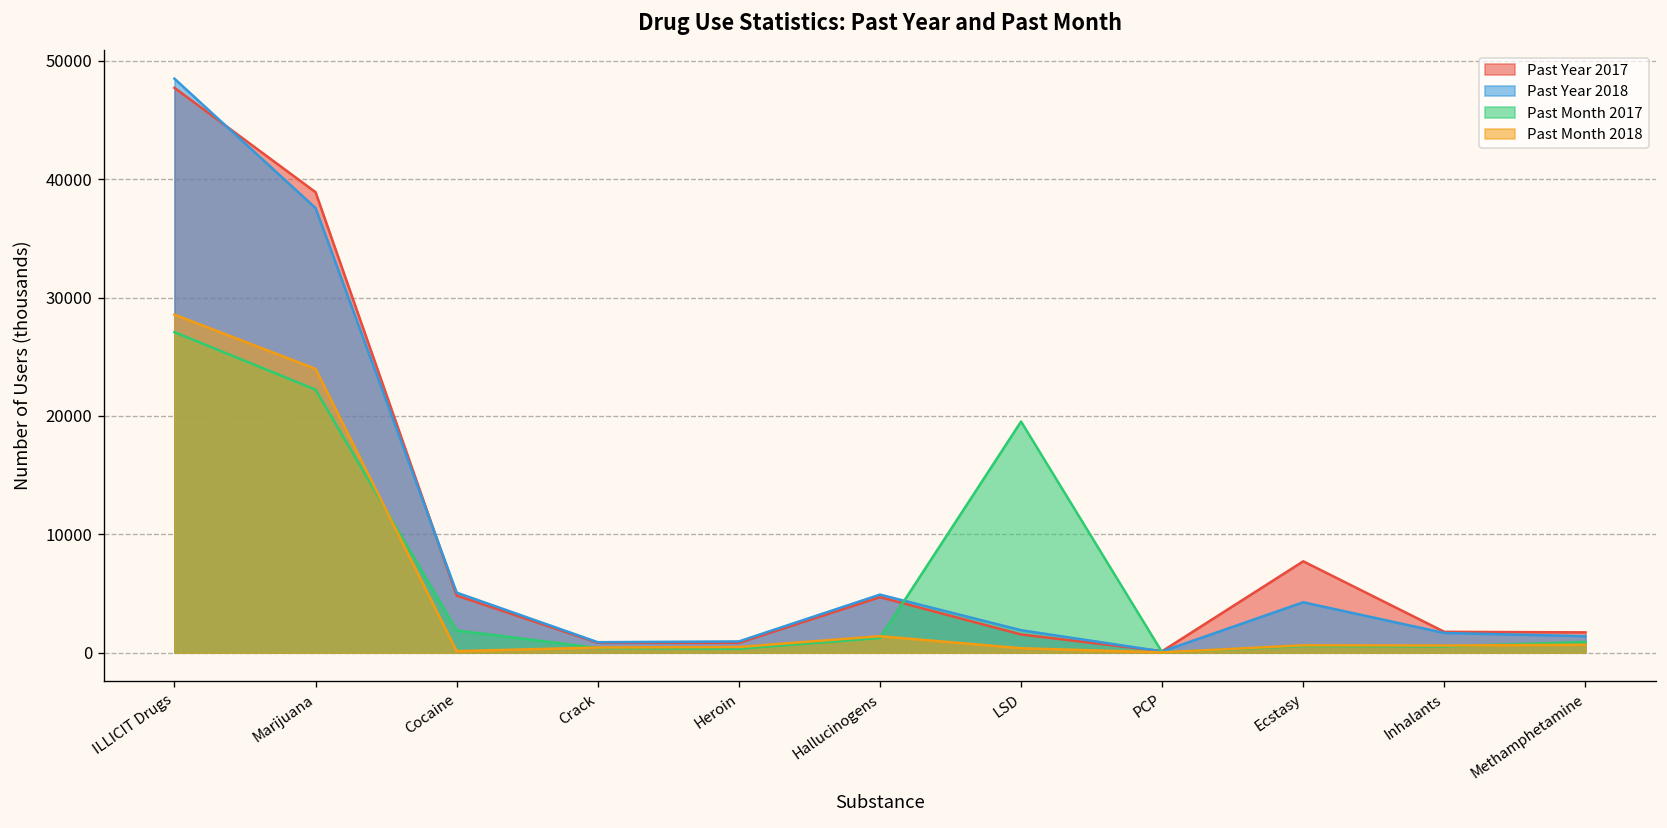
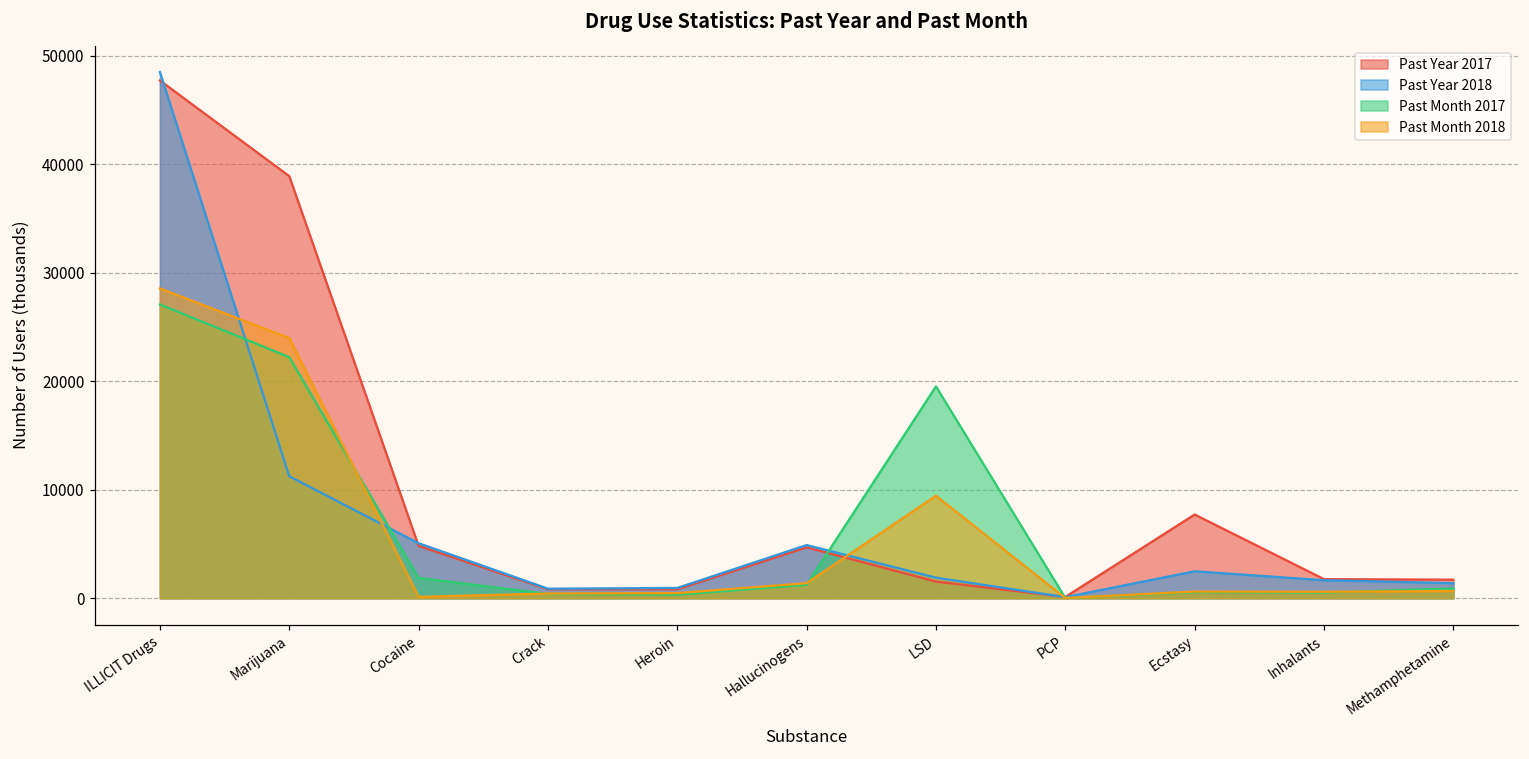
Past Year 2018, Marijuana: 38000 -> 11000
Past Month 2018, LSD: 0 -> 9000
Past Year 2018, Ecstasy: 4000 -> 2000
